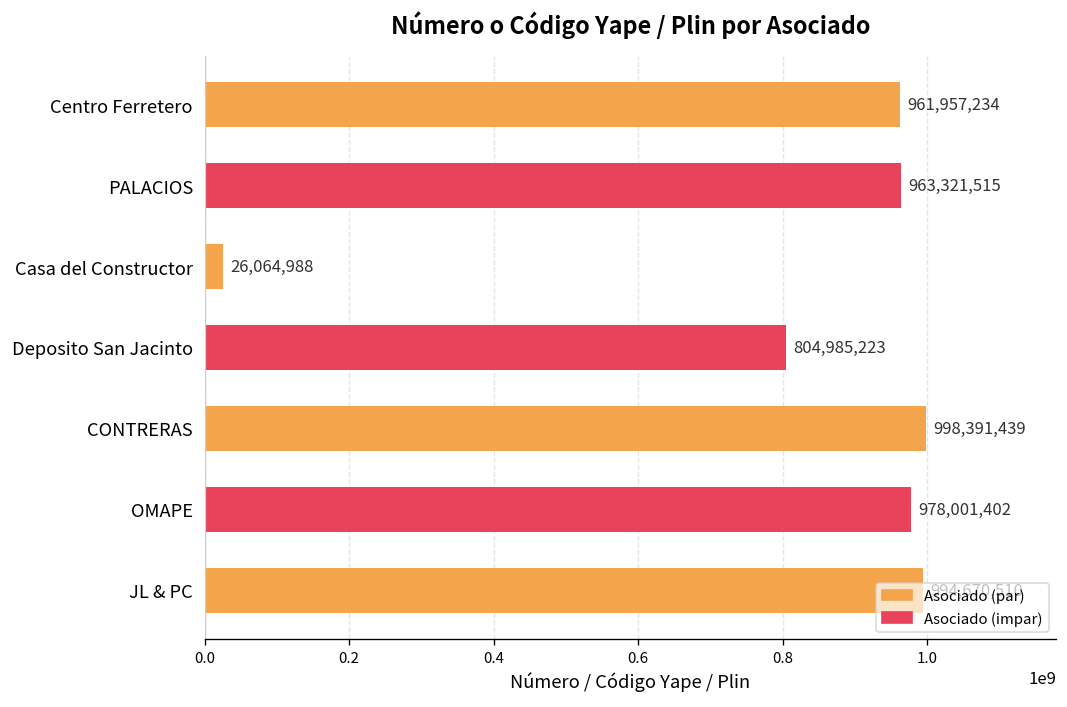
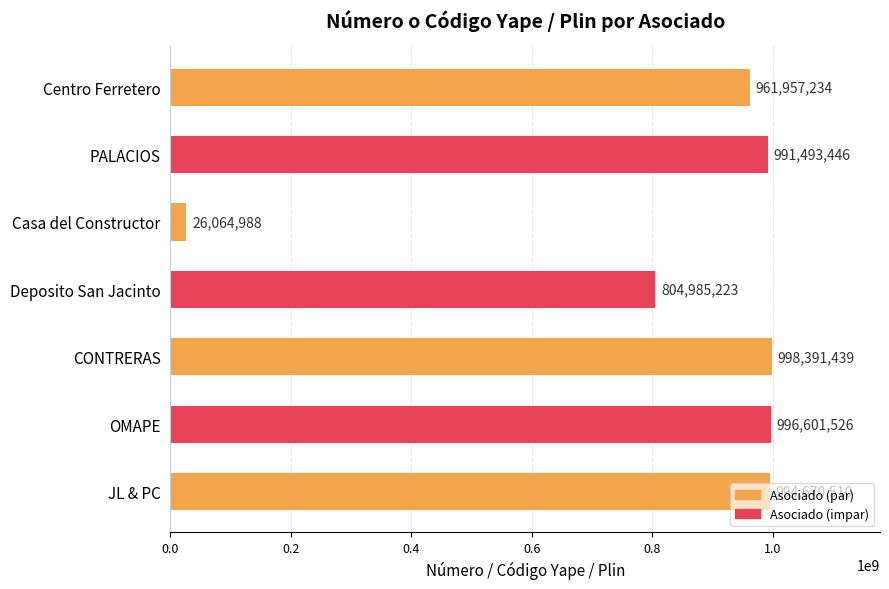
PALACIOS: 963,321,515 -> 991,493,446
OMAPE: 978,001,402 -> 996,601,526
